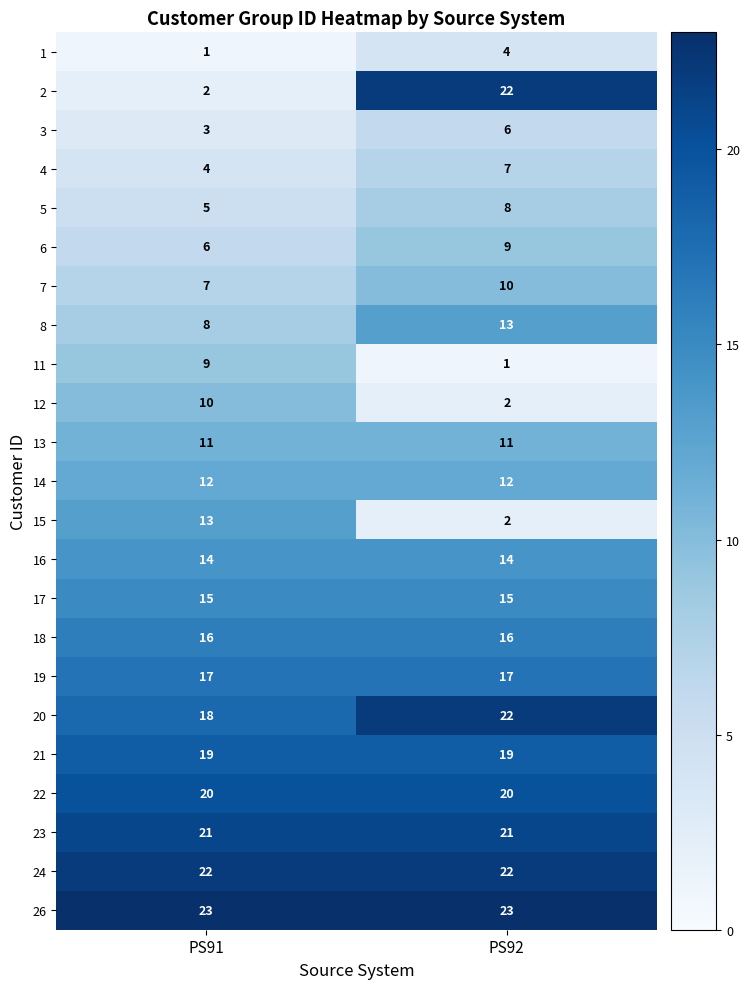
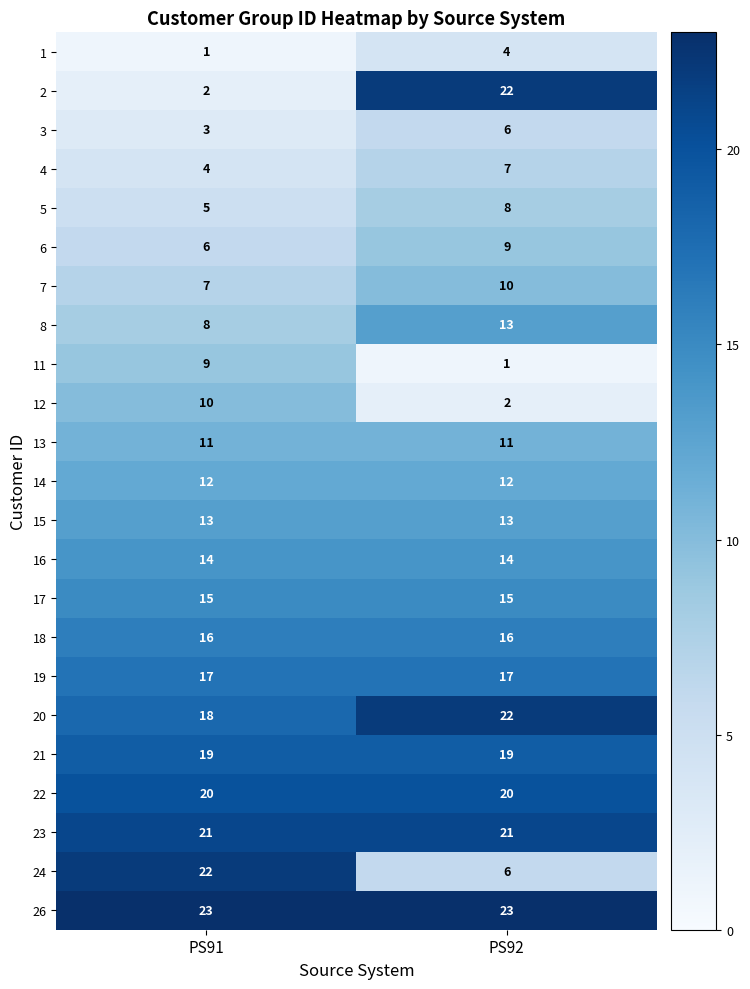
15, PS92: 2 -> 13
24, PS92: 22 -> 6
